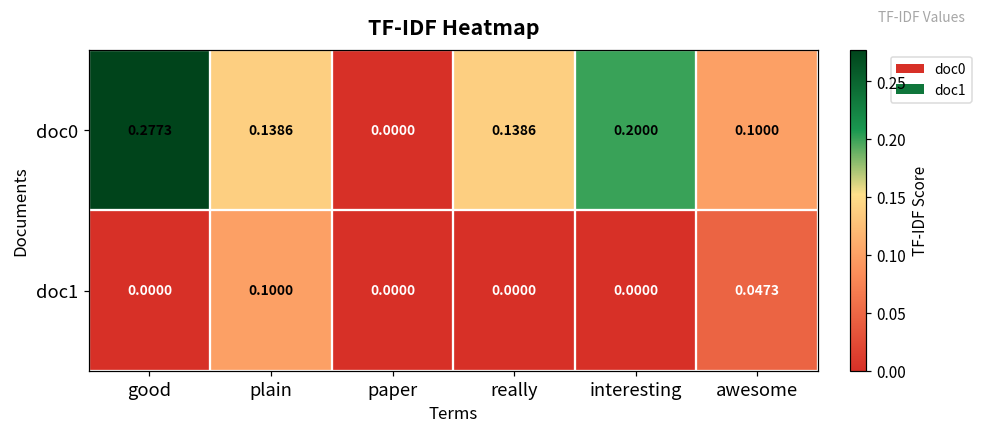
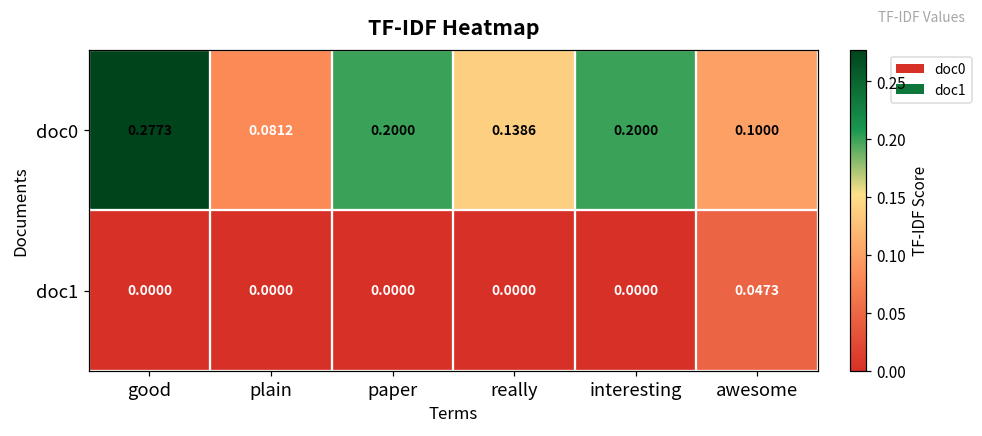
doc0, plain: 0.1386 -> 0.0812
doc0, paper: 0.0000 -> 0.2000
doc1, plain: 0.1000 -> 0.0000
